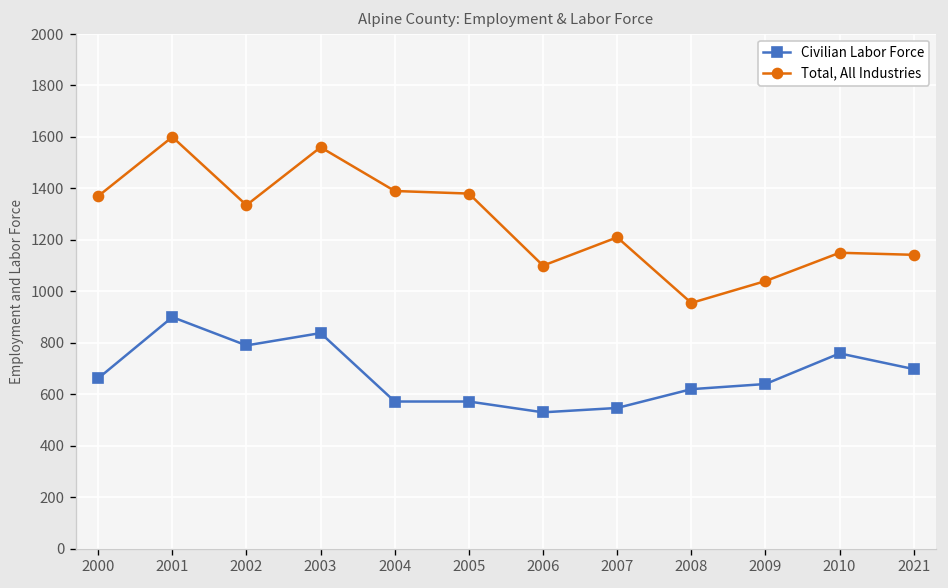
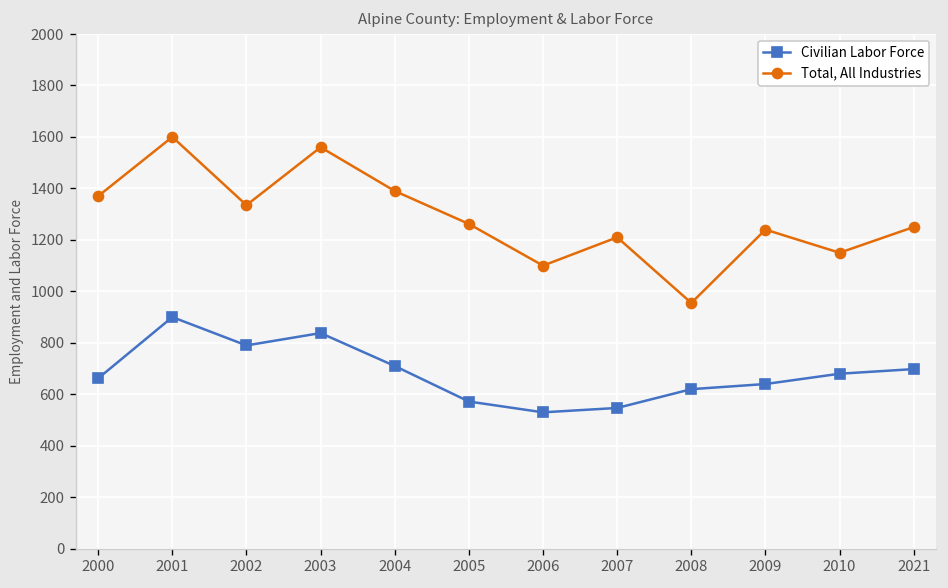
Civilian Labor Force, 2004: 570 -> 710
Total, All Industries, 2005: 1380 -> 1260
Total, All Industries, 2009: 1040 -> 1240
Civilian Labor Force, 2010: 760 -> 680
Total, All Industries, 2021: 1140 -> 1250
